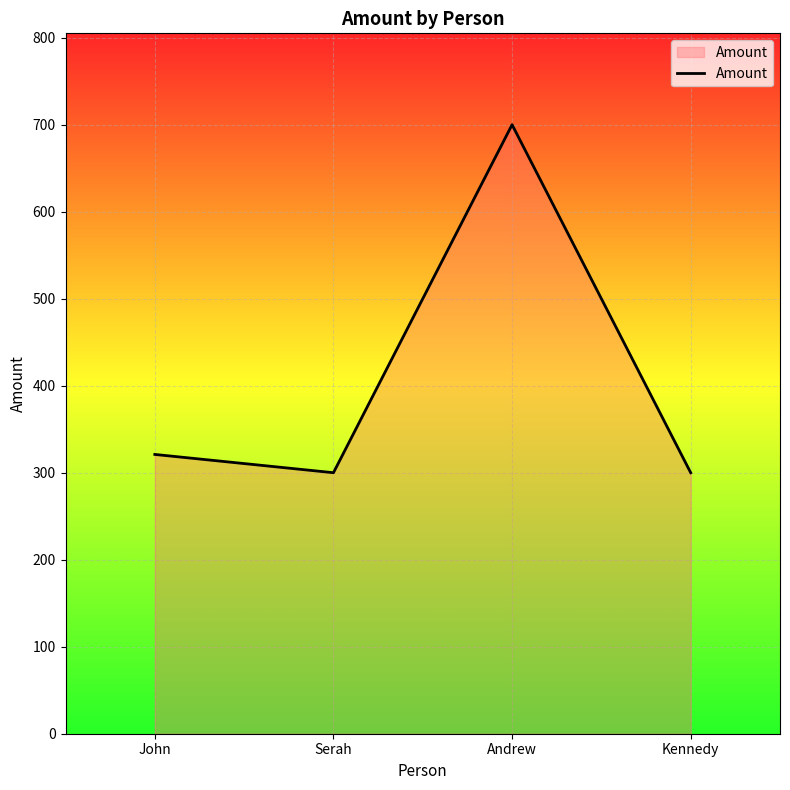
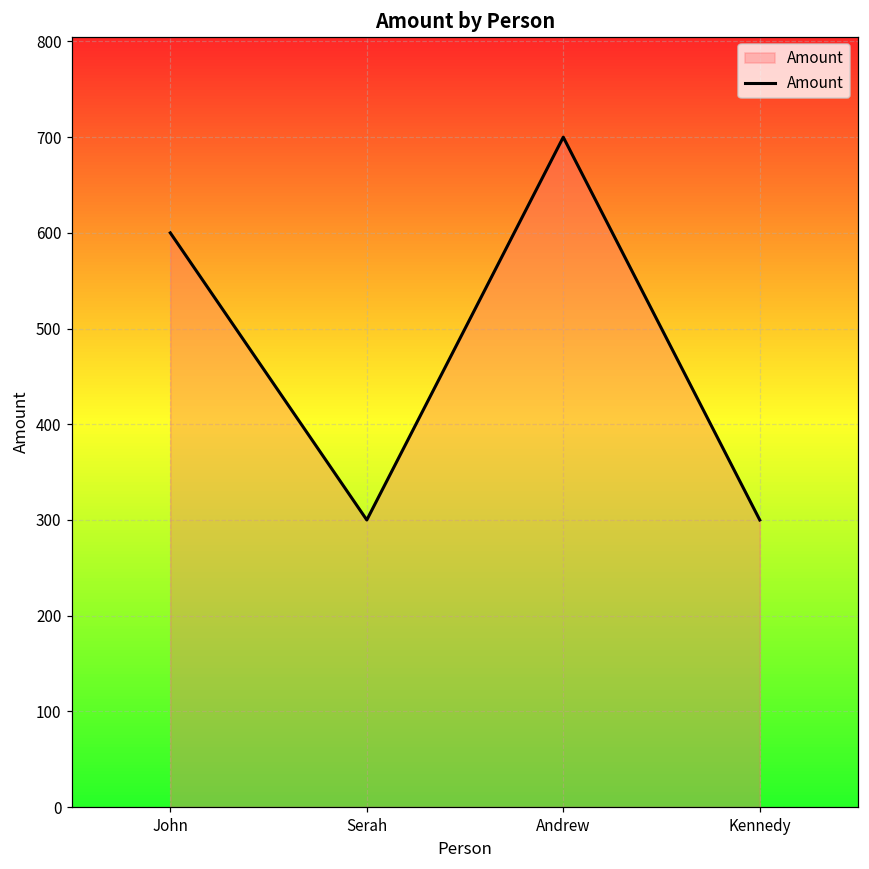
John: 320 -> 600
